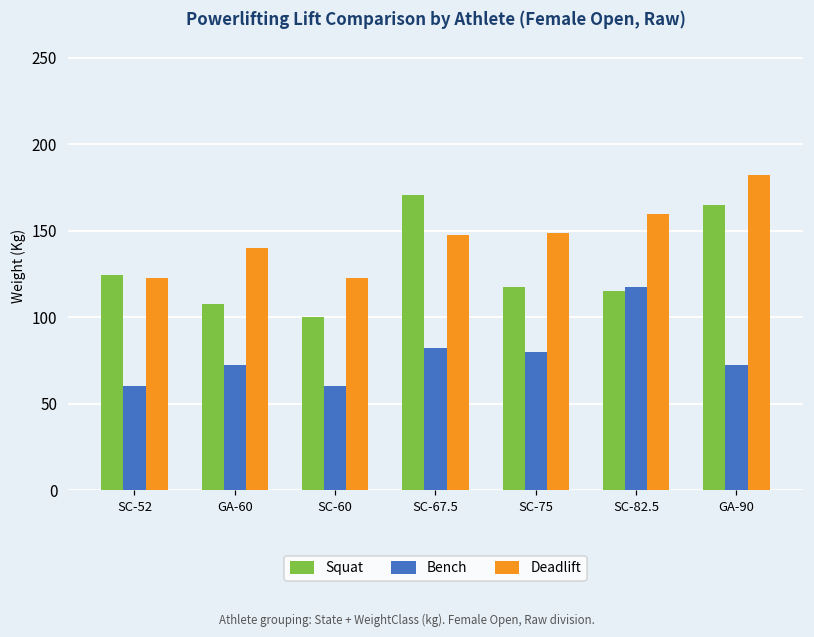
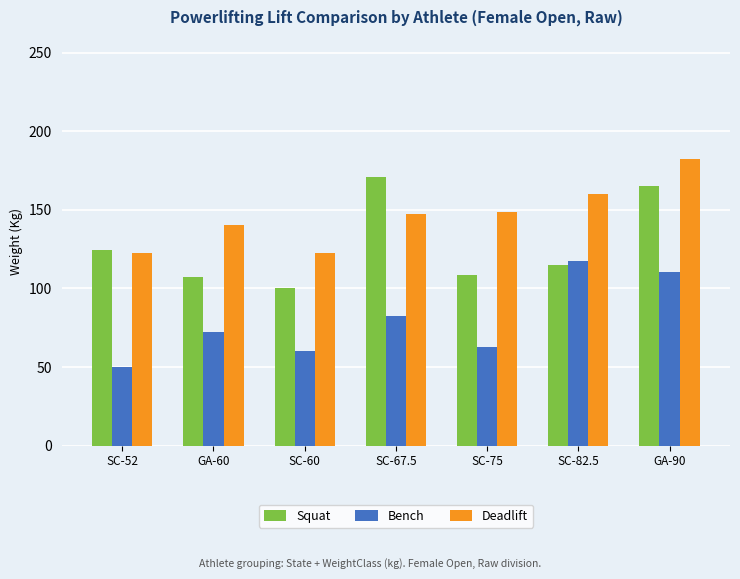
Bench, SC-52: 60 -> 50
Squat, SC-75: 118 -> 109
Bench, SC-75: 80 -> 63
Bench, GA-90: 73 -> 111
